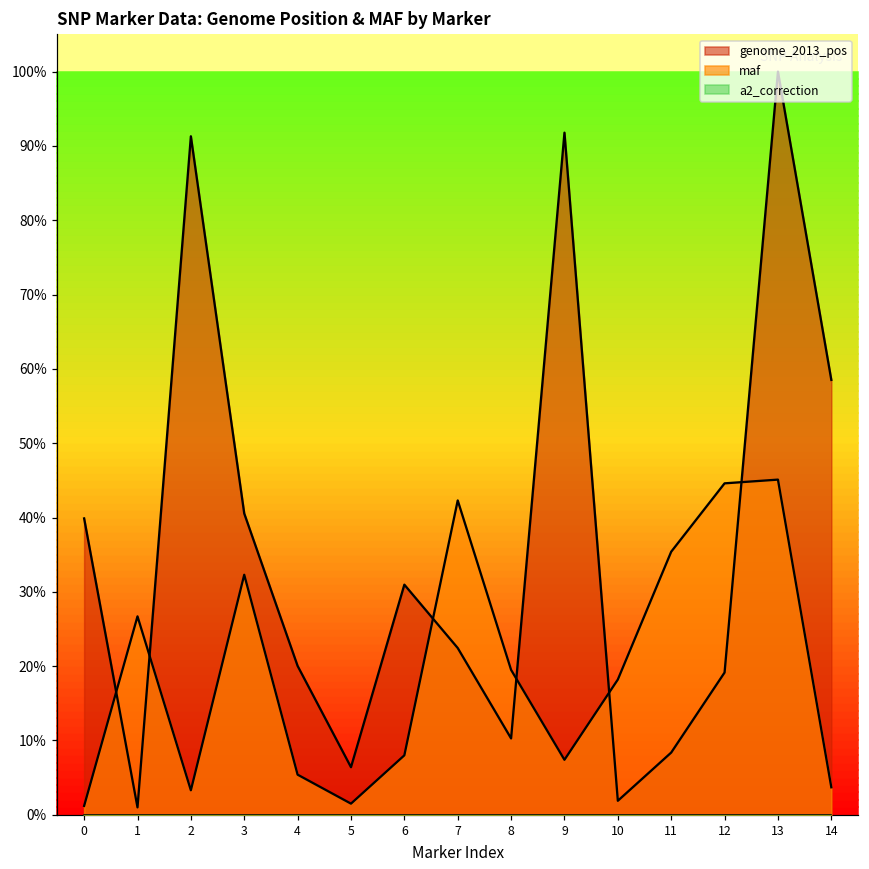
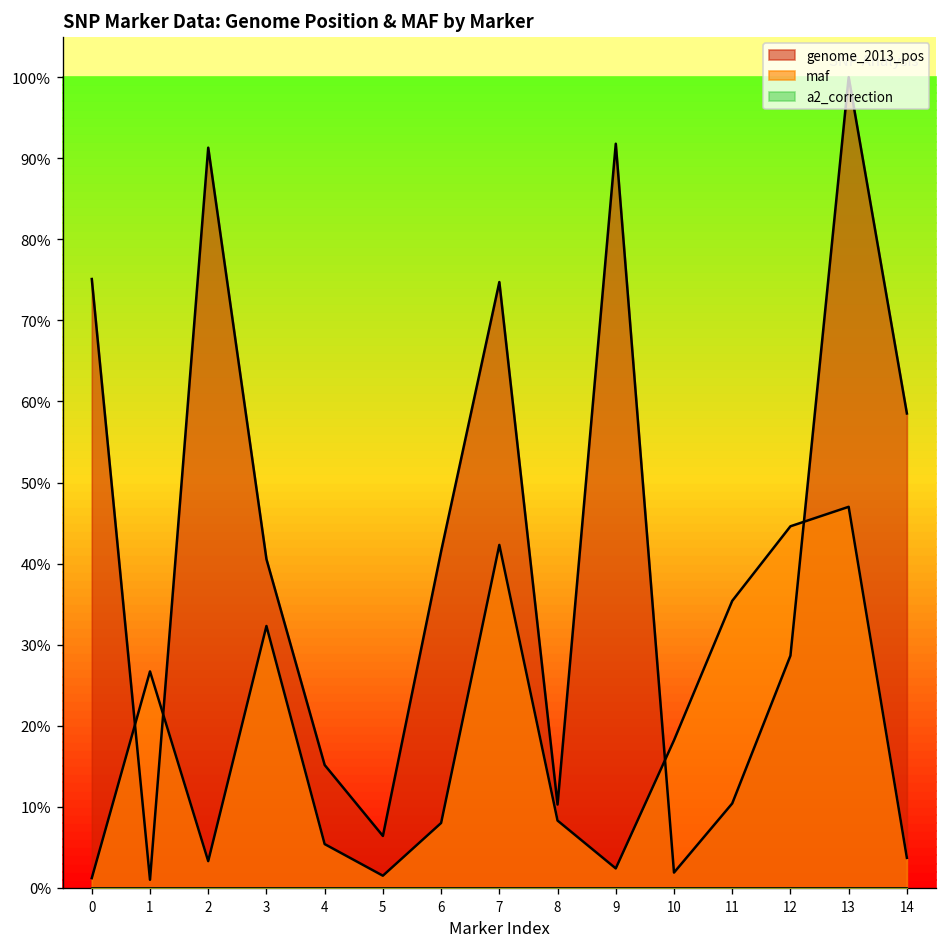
genome_2013_pos, 0: 40% -> 75%
genome_2013_pos, 4: 20% -> 15%
genome_2013_pos, 6: 31% -> 42%
genome_2013_pos, 7: 22% -> 75%
maf, 8: 20% -> 8%
maf, 9: 7% -> 2%
genome_2013_pos, 11: 8% -> 10%
genome_2013_pos, 12: 19% -> 29%
maf, 13: 45% -> 47%
